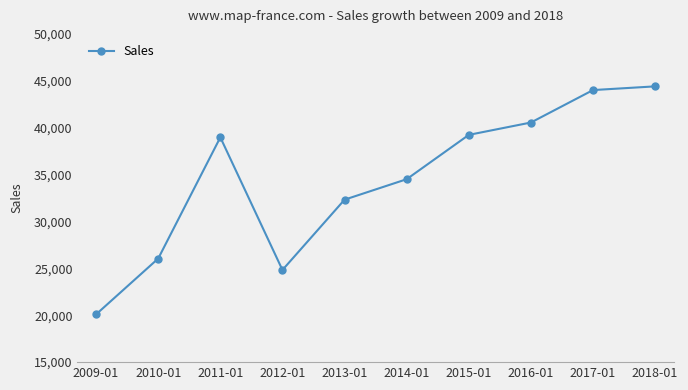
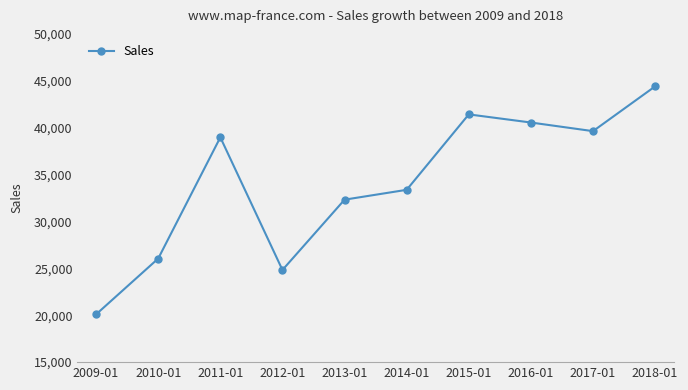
2014-01: 35,000 -> 33,000
2015-01: 39,000 -> 41,000
2017-01: 44,000 -> 40,000
